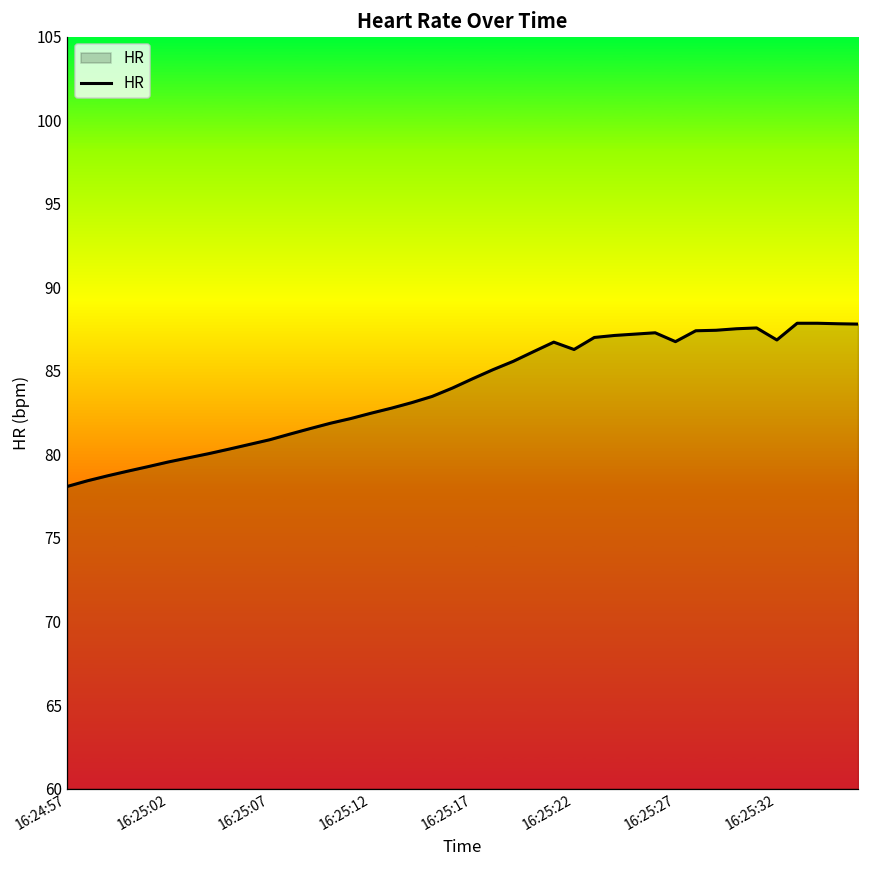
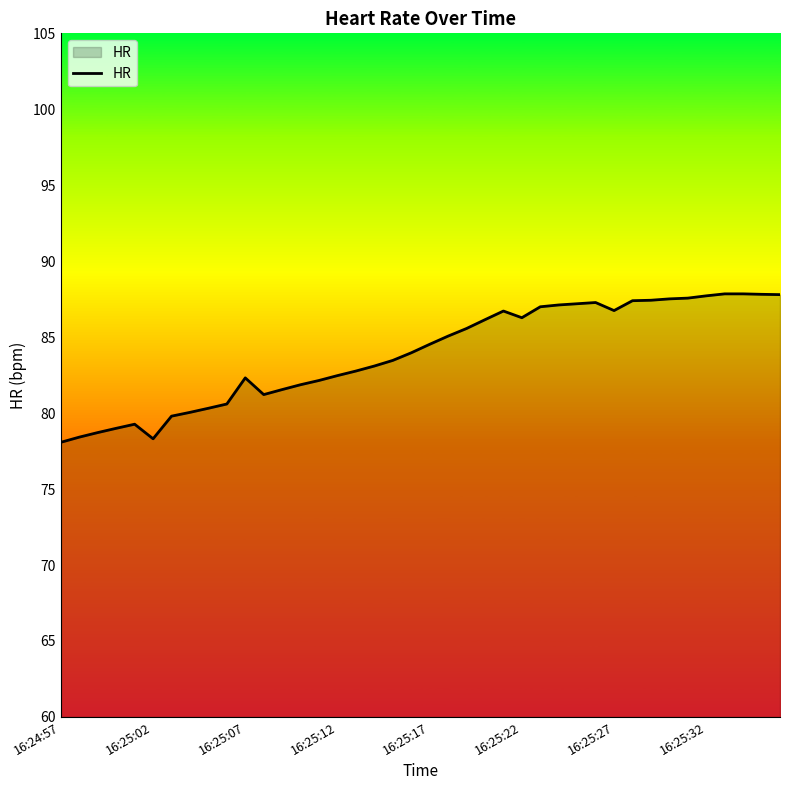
16:25:02: 79.6 -> 78.3
16:25:07: 80.9 -> 82.3
16:25:32: 86.9 -> 87.7
